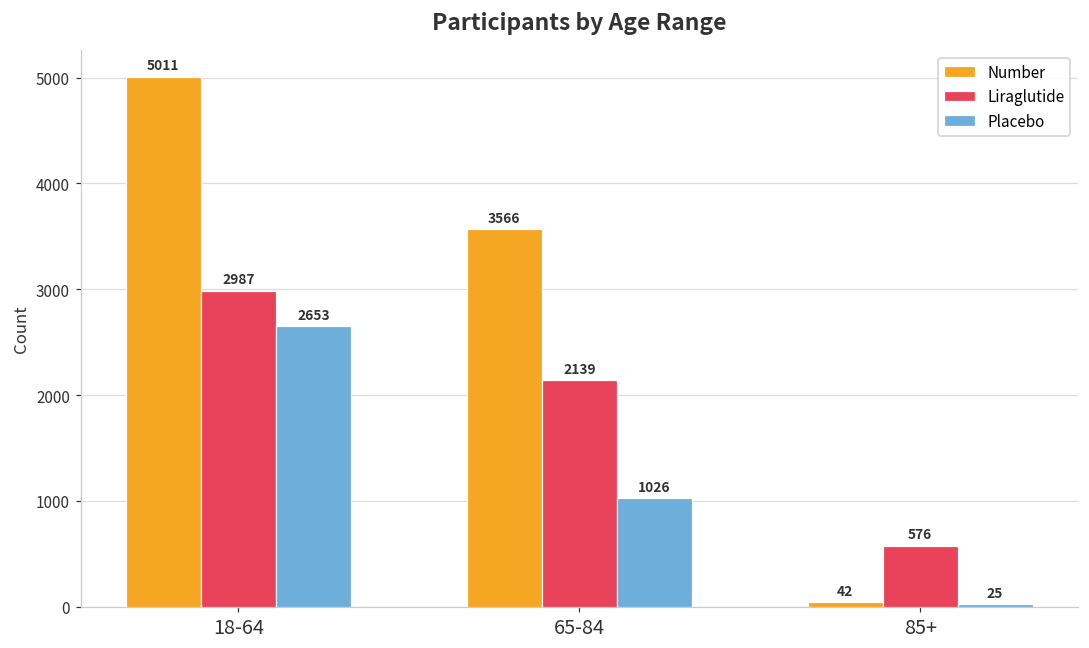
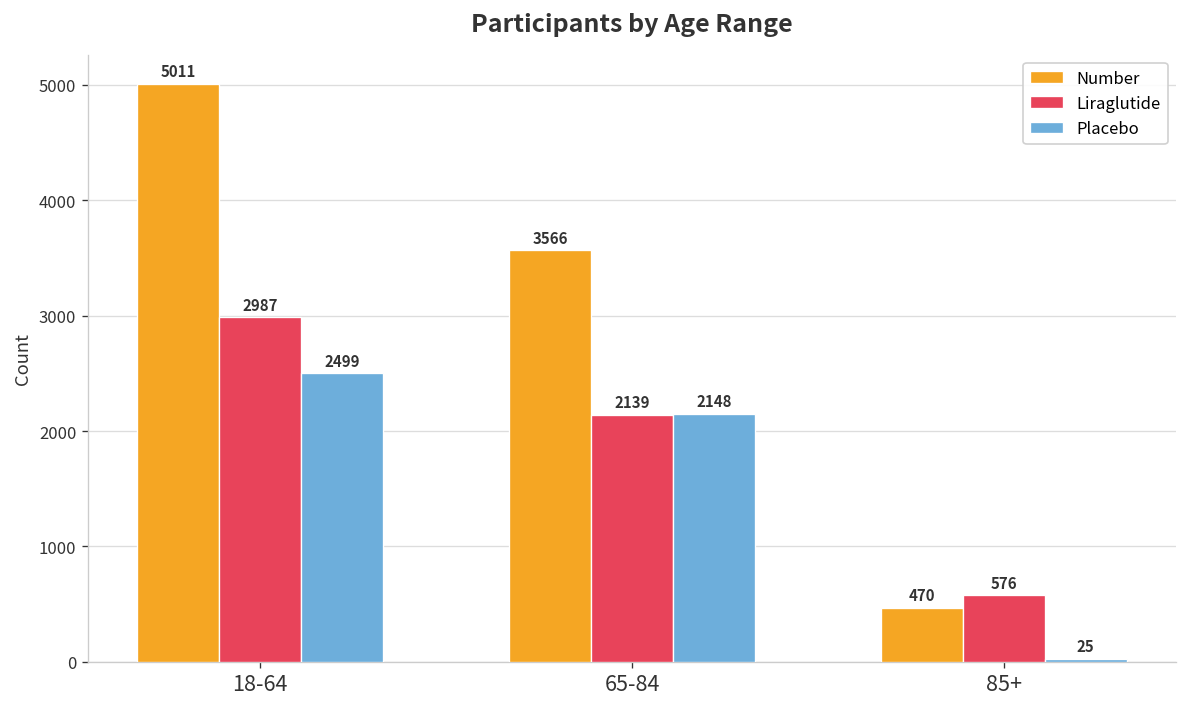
Placebo, 18-64: 2653 -> 2499
Placebo, 65-84: 1026 -> 2148
Number, 85+: 42 -> 470
